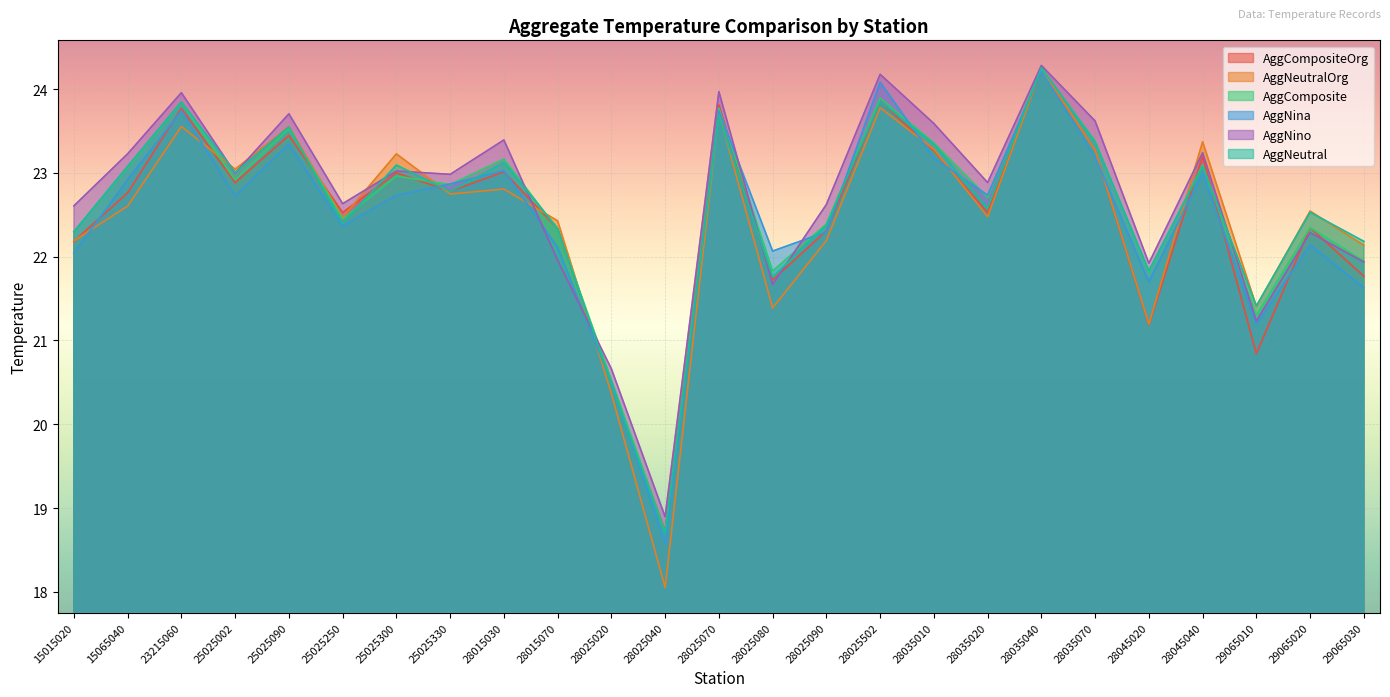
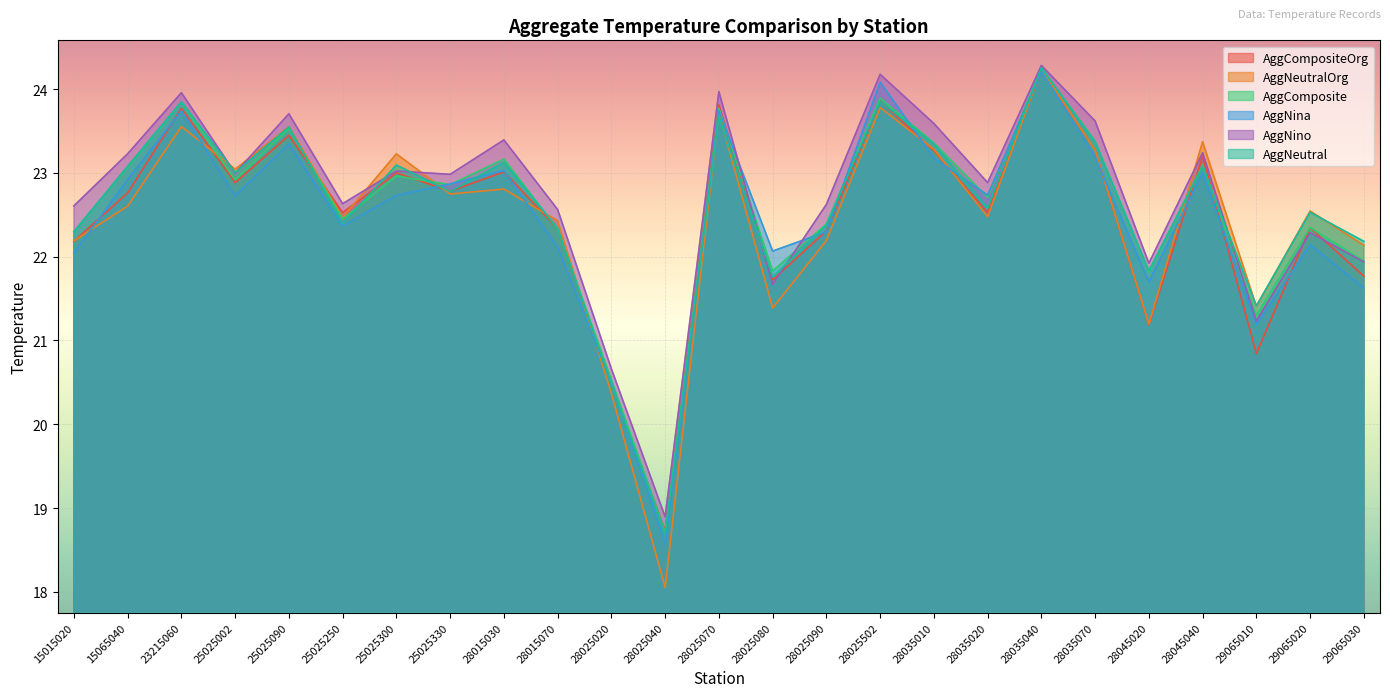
AggNino, 28015070: 22.0 -> 22.6
